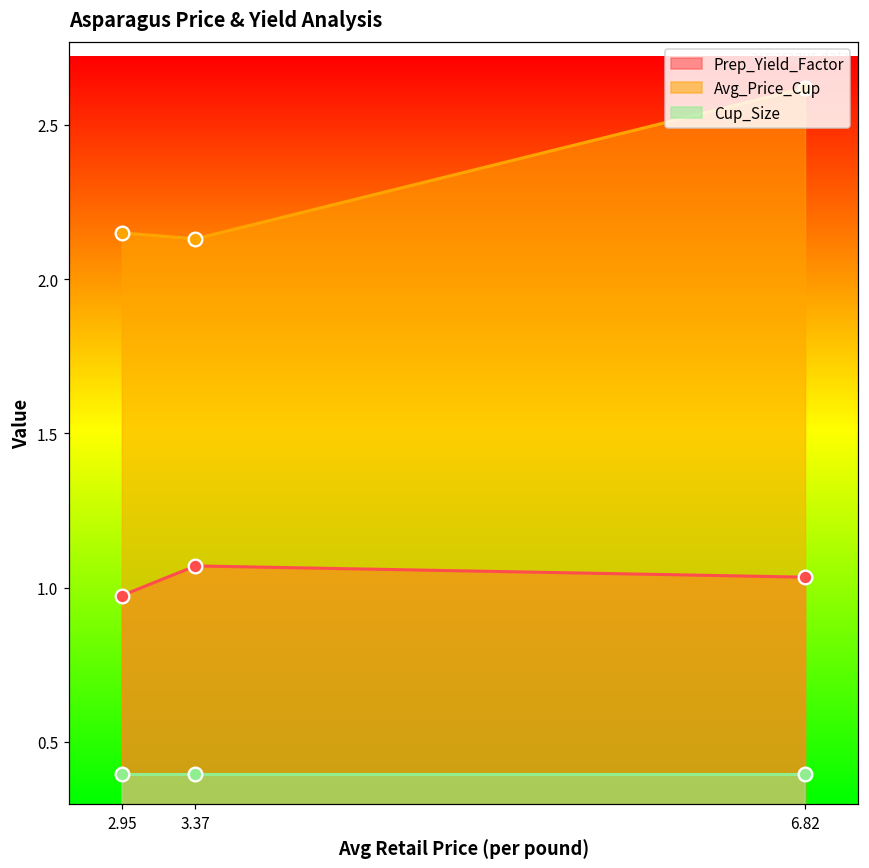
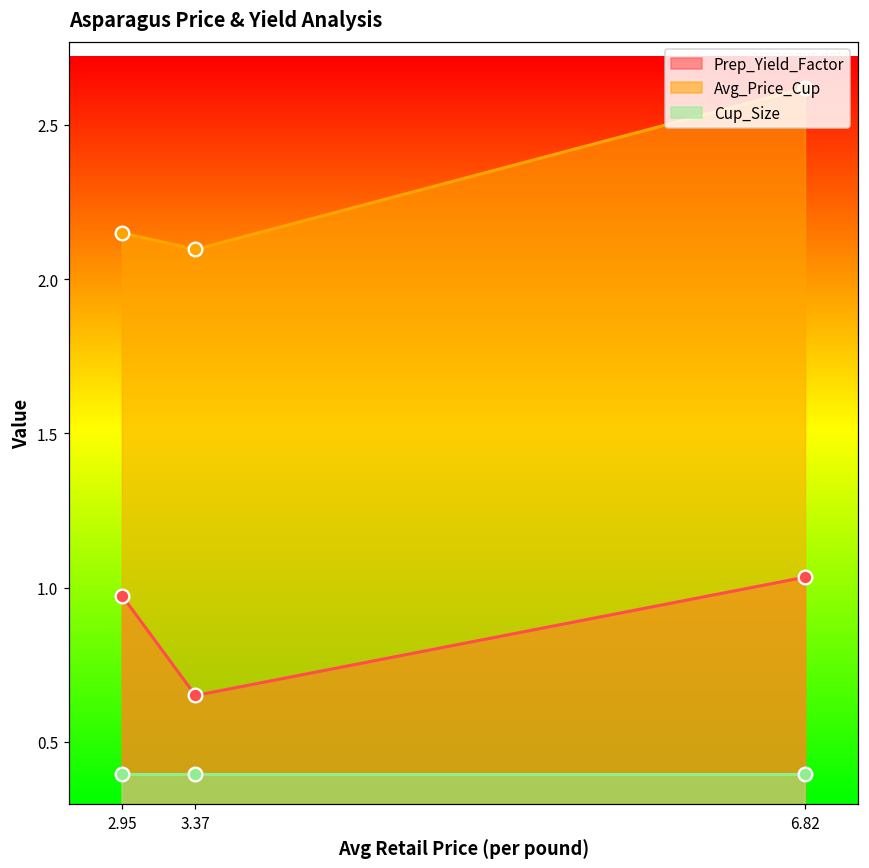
Prep_Yield_Factor, 3.37: 1.07 -> 0.65
Avg_Price_Cup, 3.37: 2.13 -> 2.10
